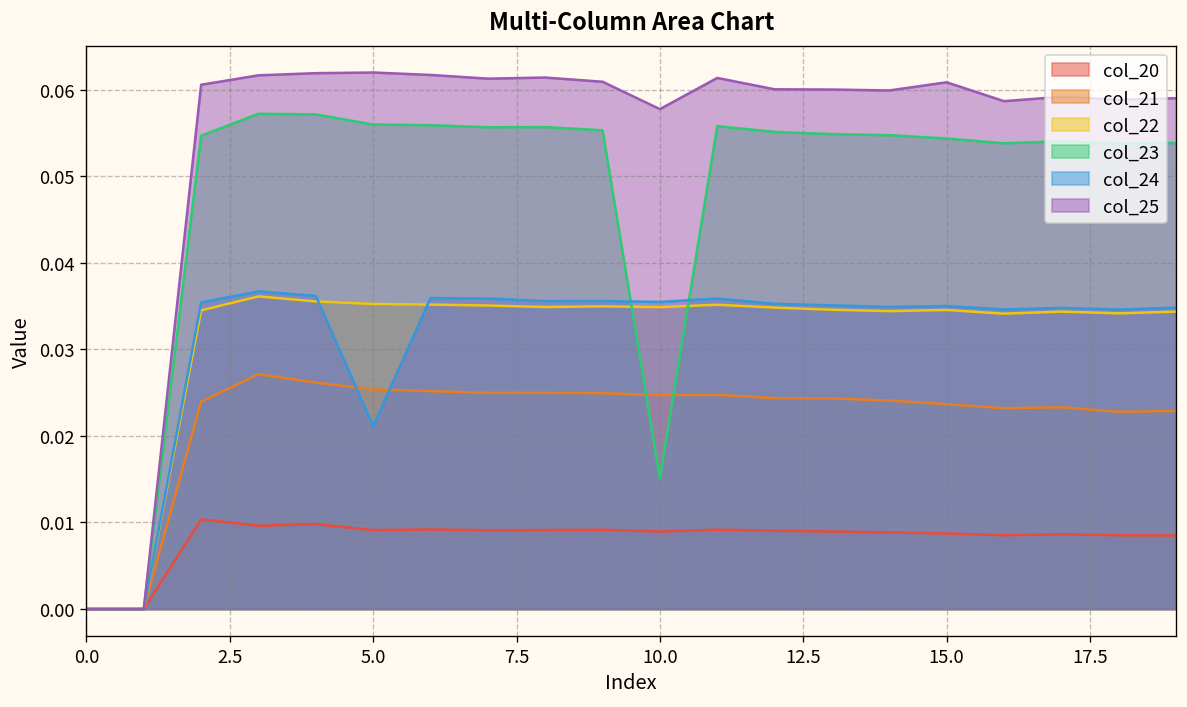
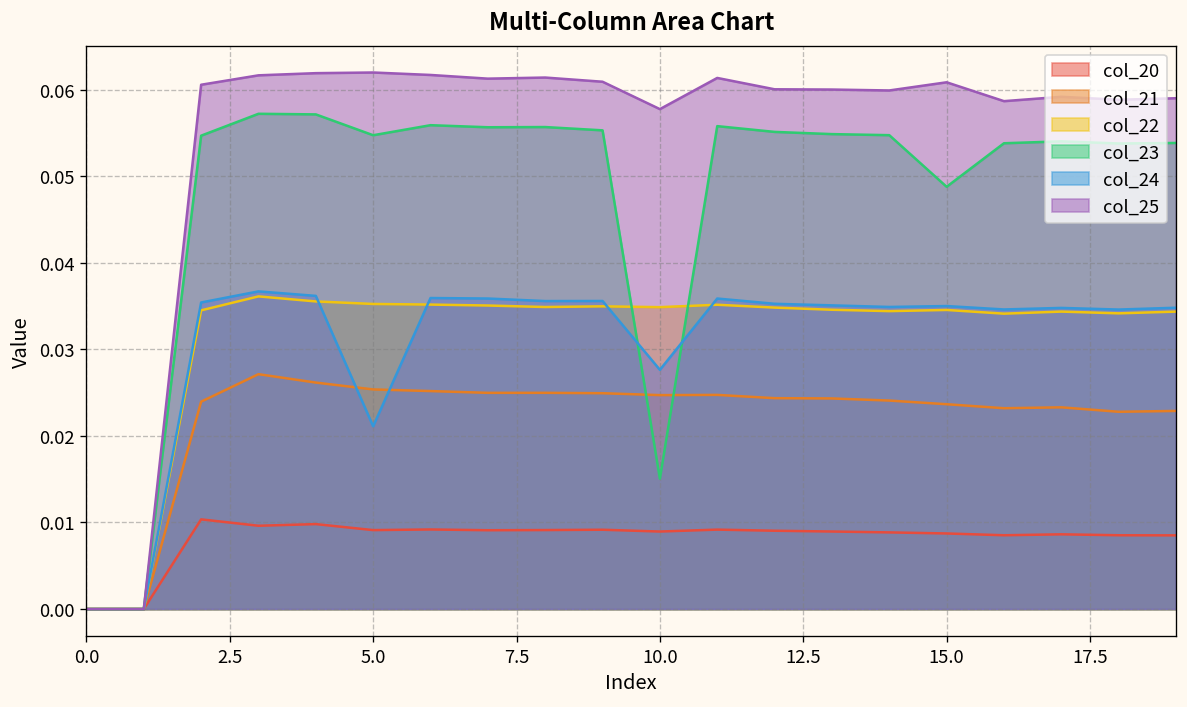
col_23, 5.0: 0.056 -> 0.055
col_24, 10.0: 0.035 -> 0.028
col_23, 15.0: 0.054 -> 0.049
